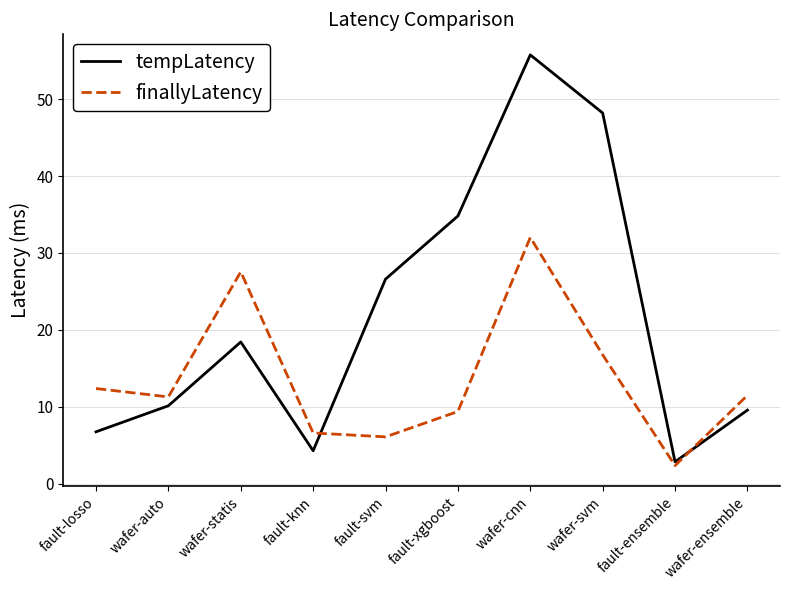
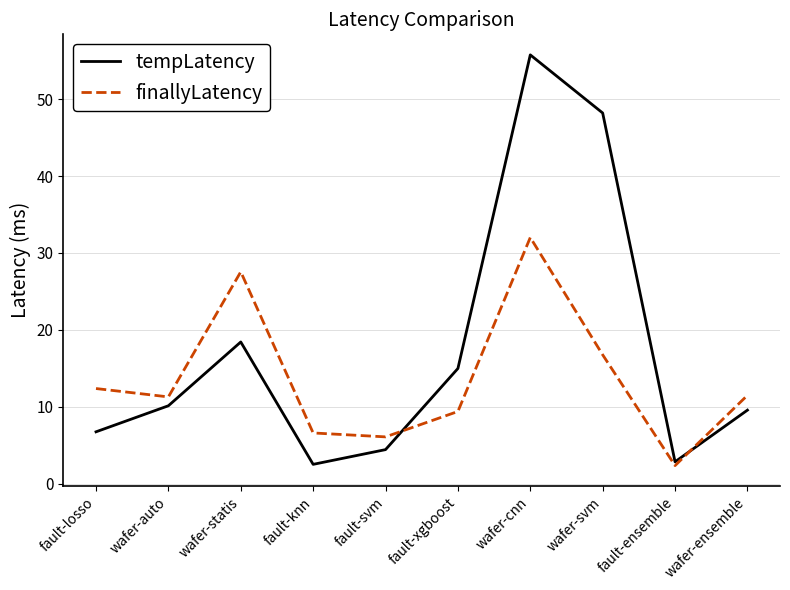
tempLatency, fault-knn: 4 -> 3
tempLatency, fault-svm: 27 -> 4
tempLatency, fault-xgboost: 35 -> 15
